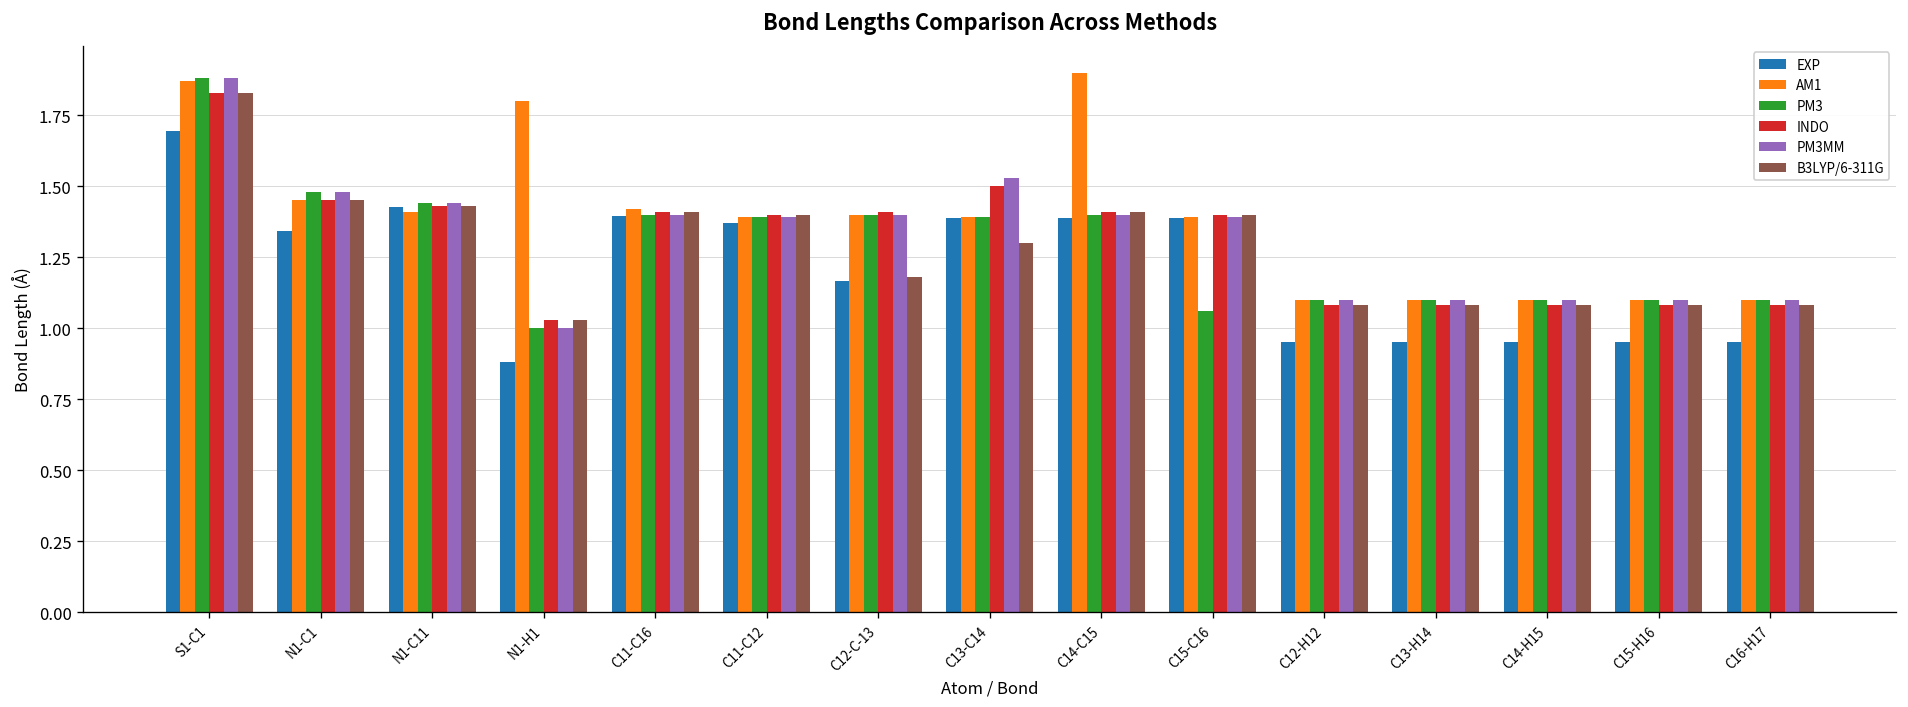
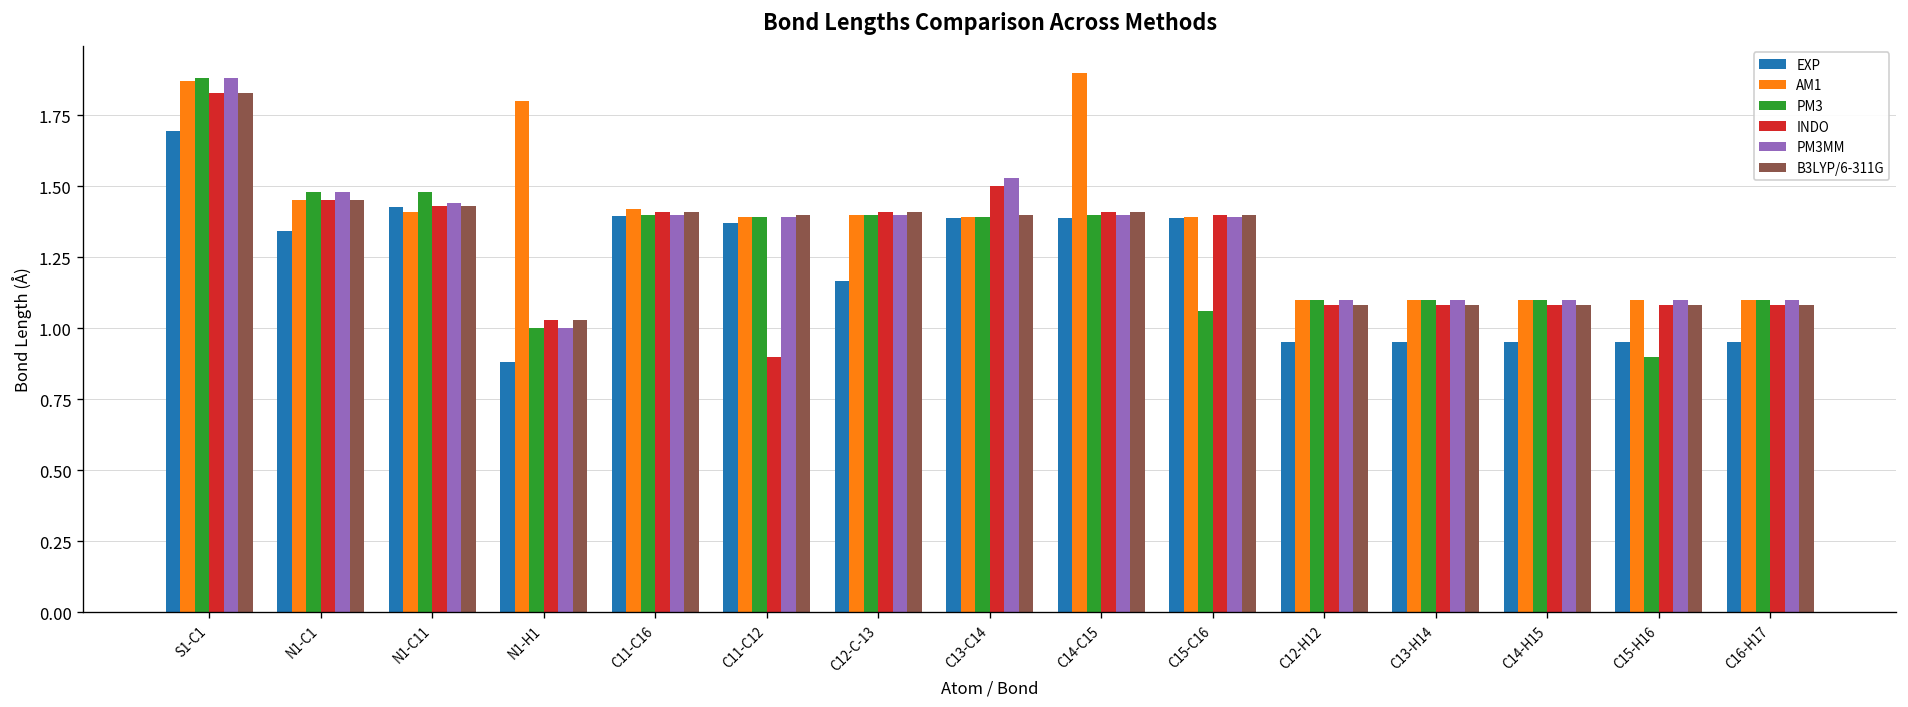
PM3, N1-C11: 1.44 -> 1.48
INDO, C11-C12: 1.4 -> 0.9
B3LYP/6-311G, C12-C-13: 1.18 -> 1.41
B3LYP/6-311G, C13-C14: 1.3 -> 1.4
PM3, C15-H16: 1.1 -> 0.9
